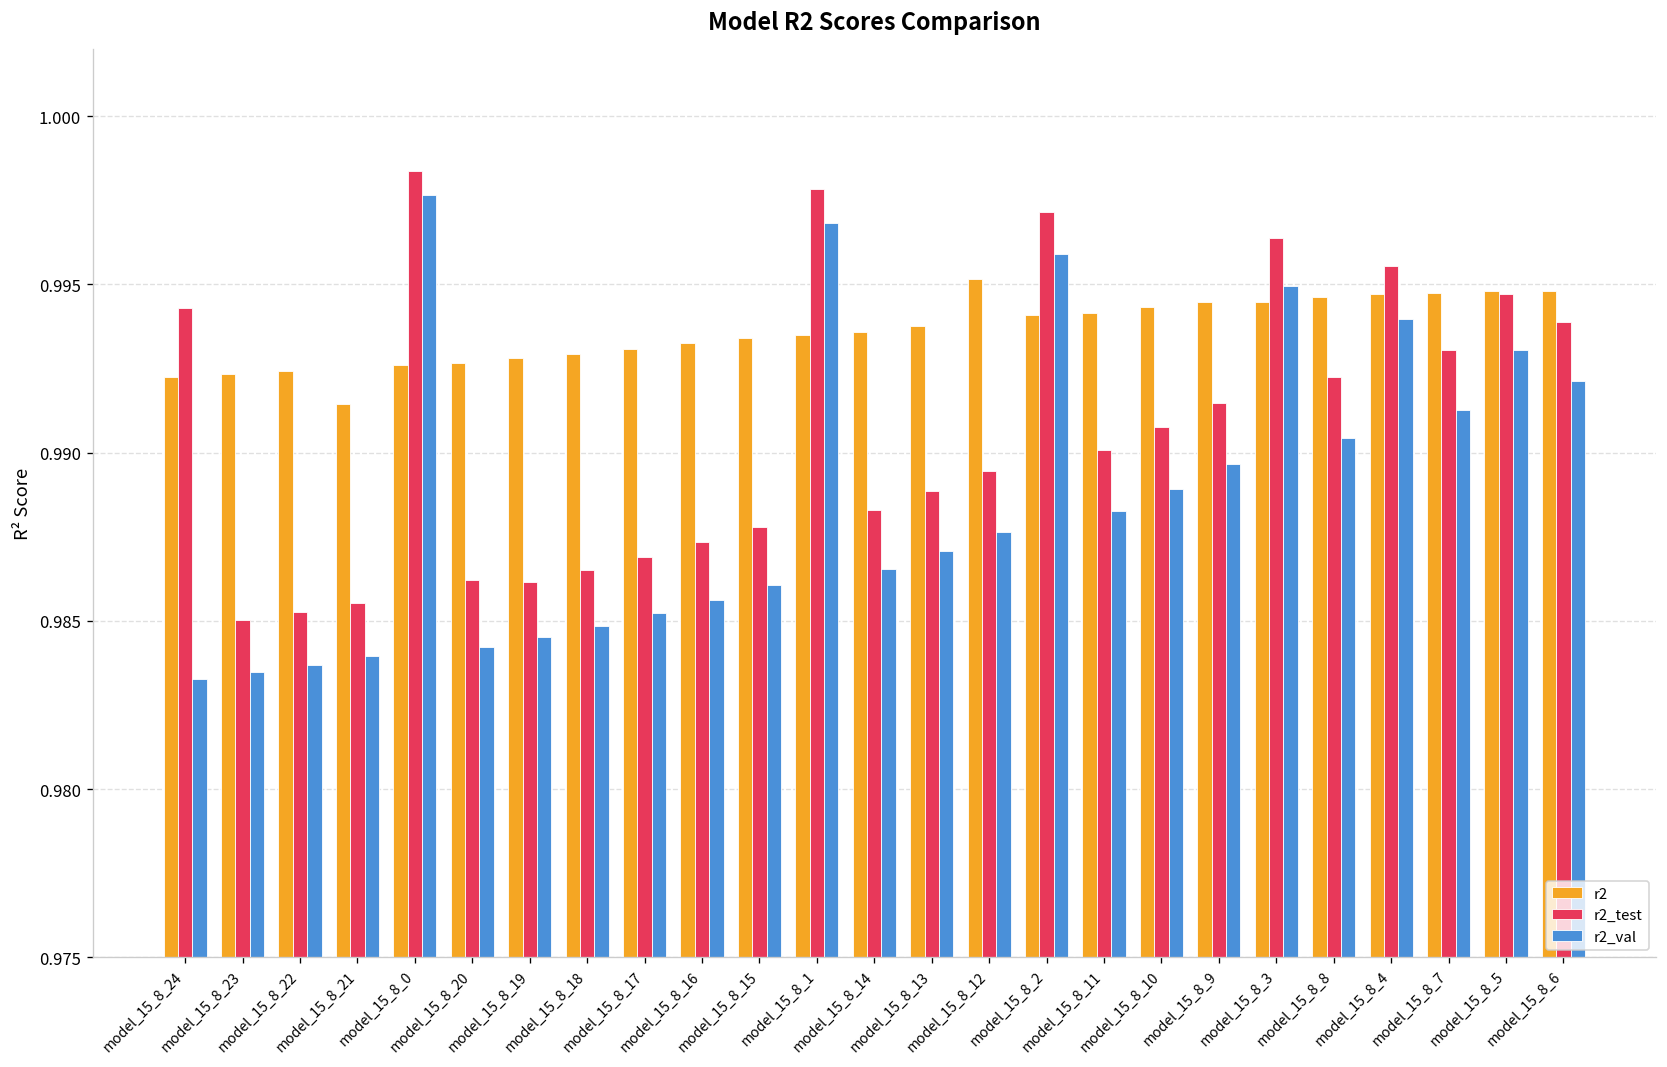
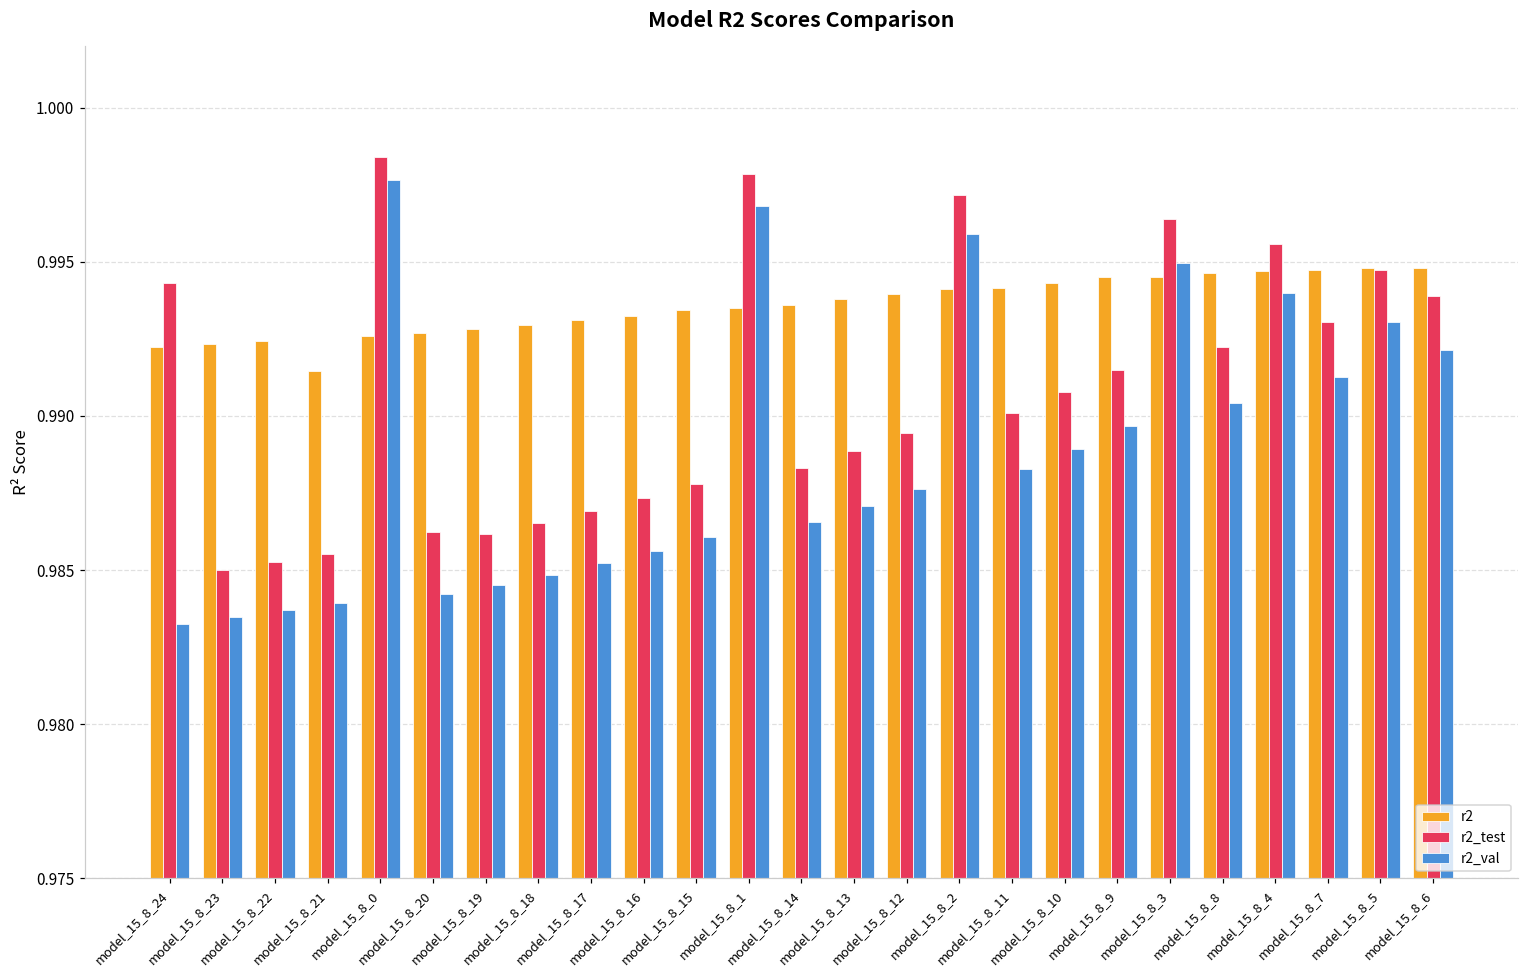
r2, model_15_8_12: 0.9952 -> 0.9940
